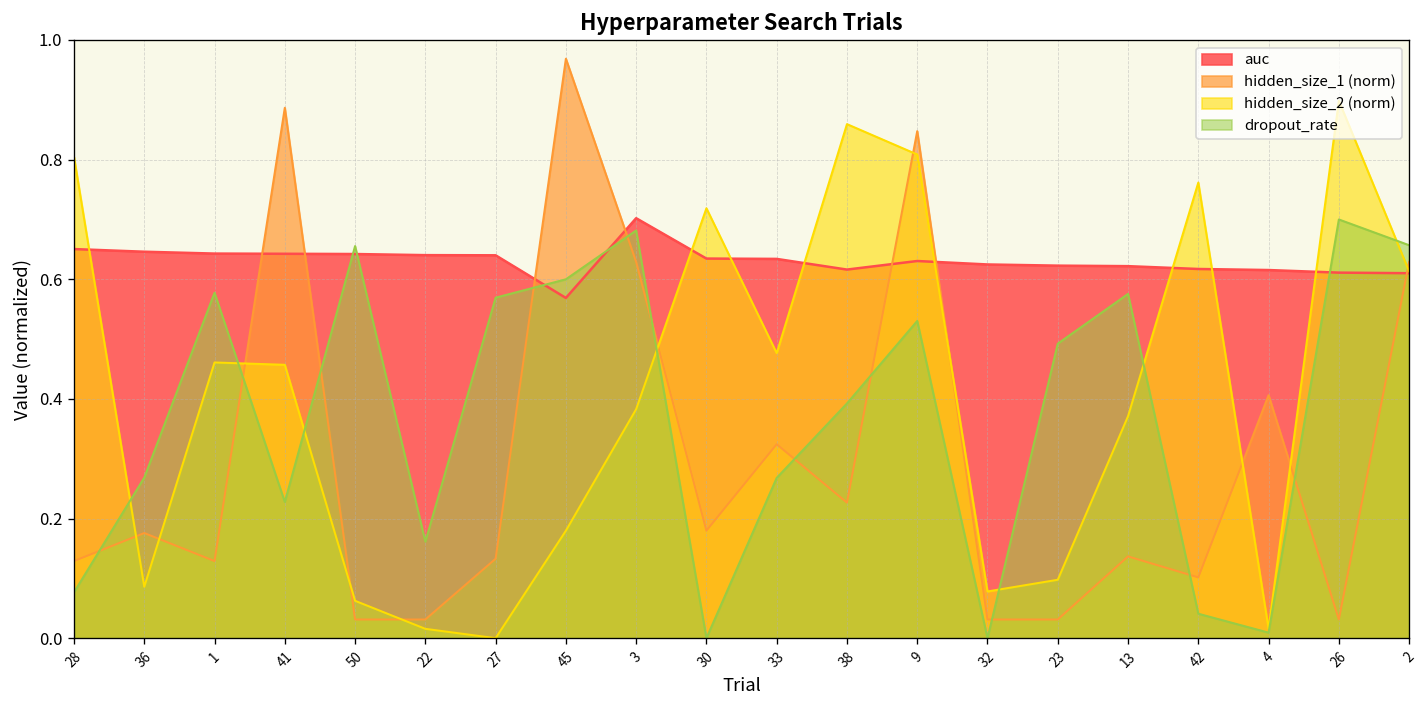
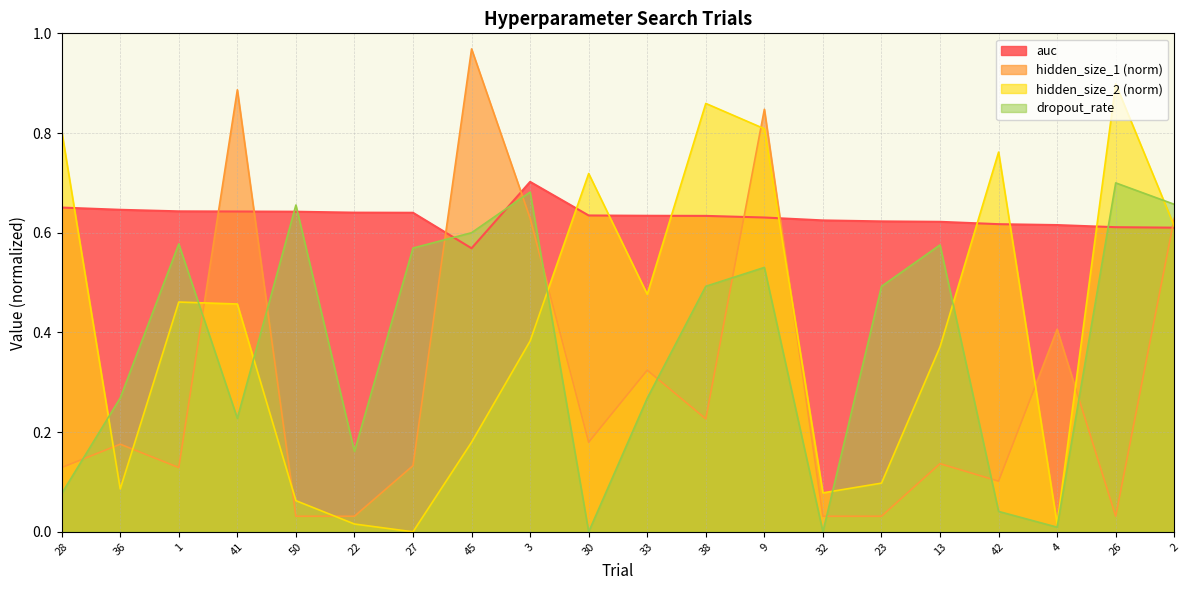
auc, 38: 0.62 -> 0.63
dropout_rate, 38: 0.39 -> 0.49
